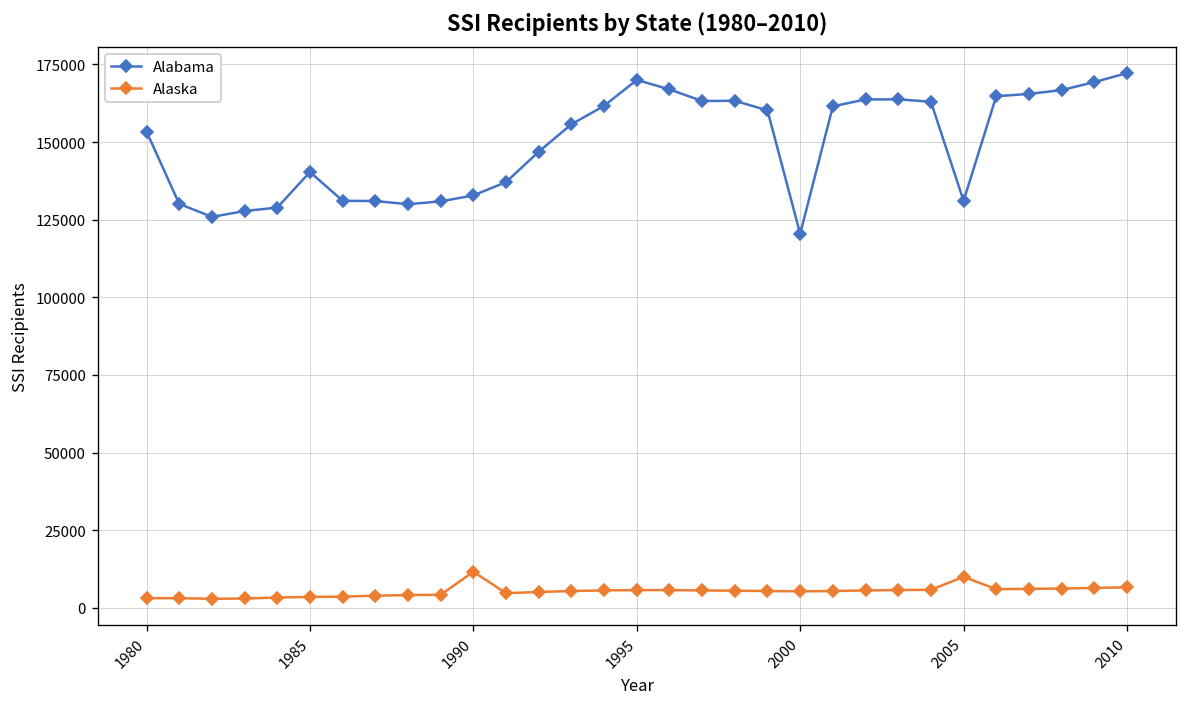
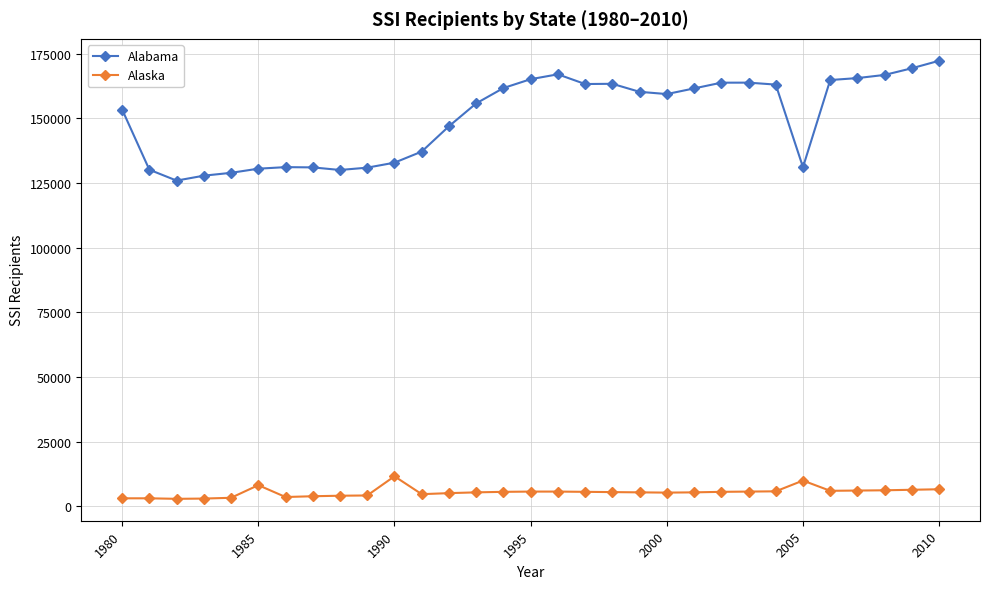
Alabama, 1985: 140000 -> 131000
Alaska, 1985: 4000 -> 8000
Alabama, 1995: 170000 -> 165000
Alabama, 2000: 120000 -> 159000
